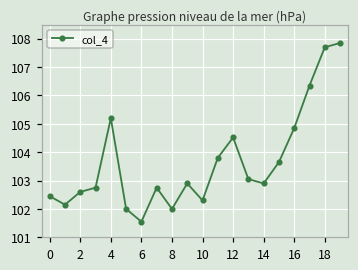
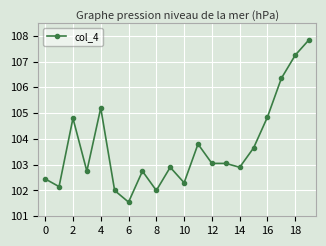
2: 102.6 -> 104.8
12: 104.5 -> 103.1
18: 107.7 -> 107.3
